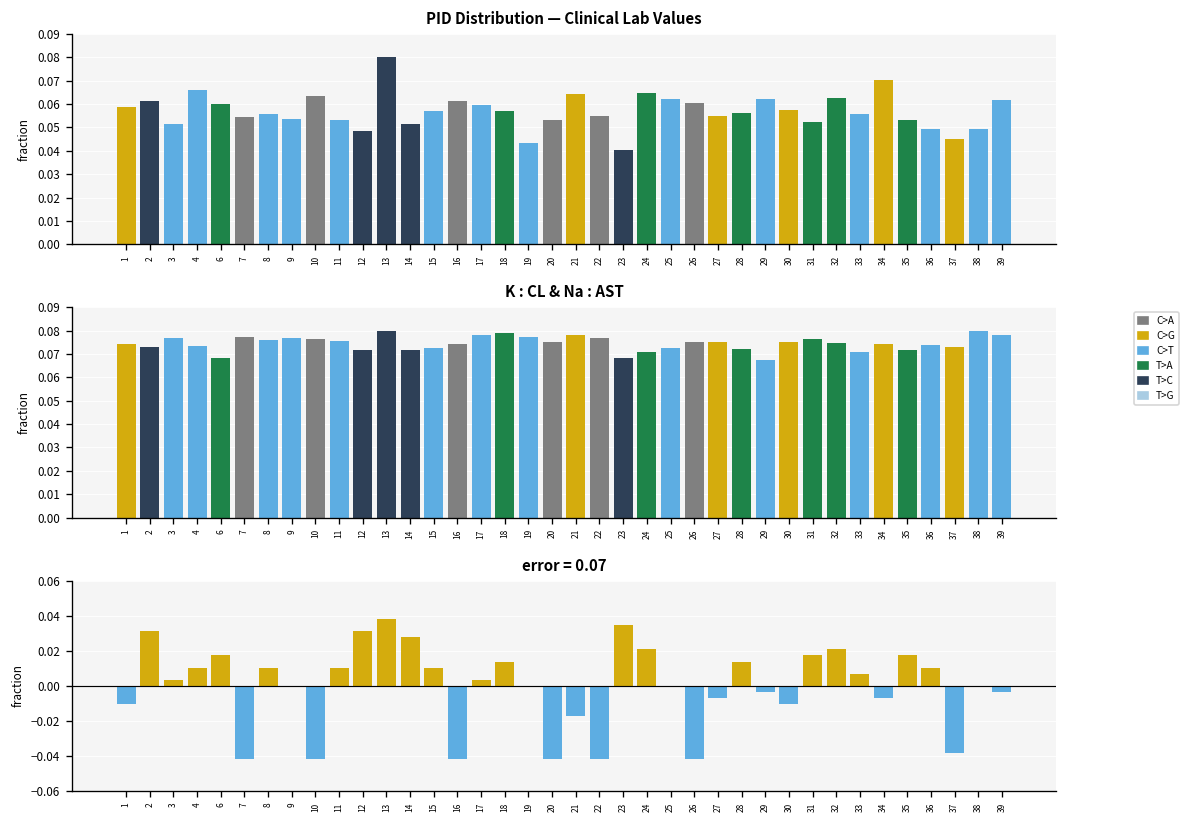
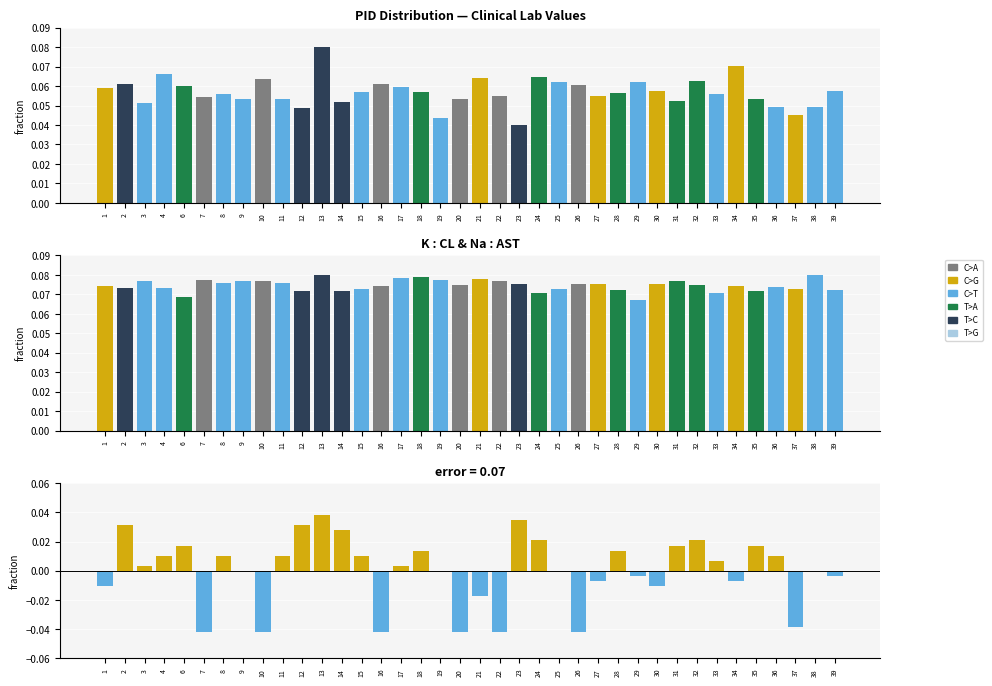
PID Distribution — Clinical Lab Values, 39: 0.062 -> 0.057
K : CL & Na : AST, 23: 0.068 -> 0.075
K : CL & Na : AST, 39: 0.078 -> 0.072
